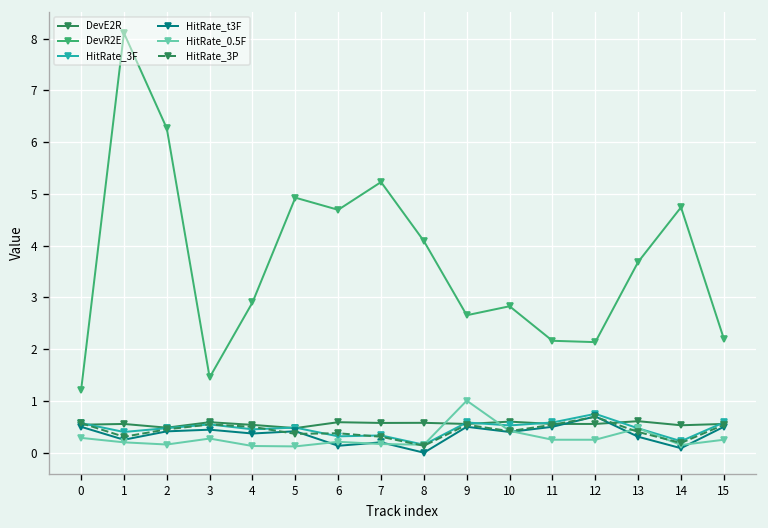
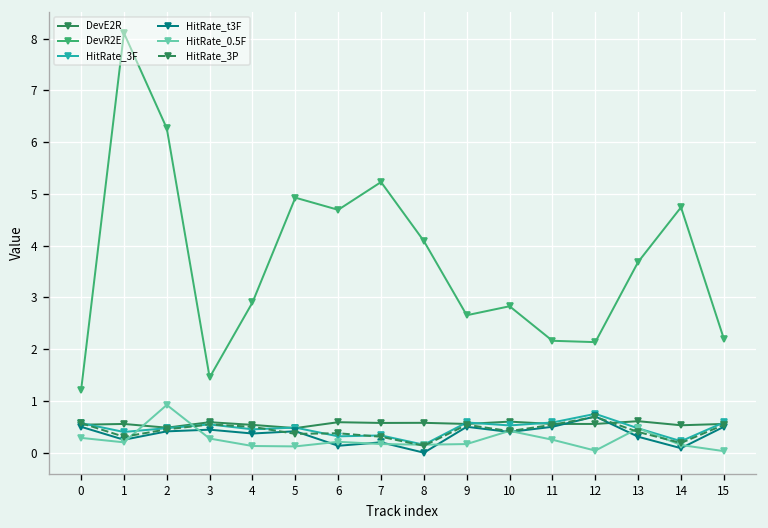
HitRate_0.5F, 2: 0.2 -> 0.9
HitRate_0.5F, 9: 1.0 -> 0.2
HitRate_0.5F, 12: 0.3 -> 0.0
HitRate_0.5F, 15: 0.3 -> 0.0
